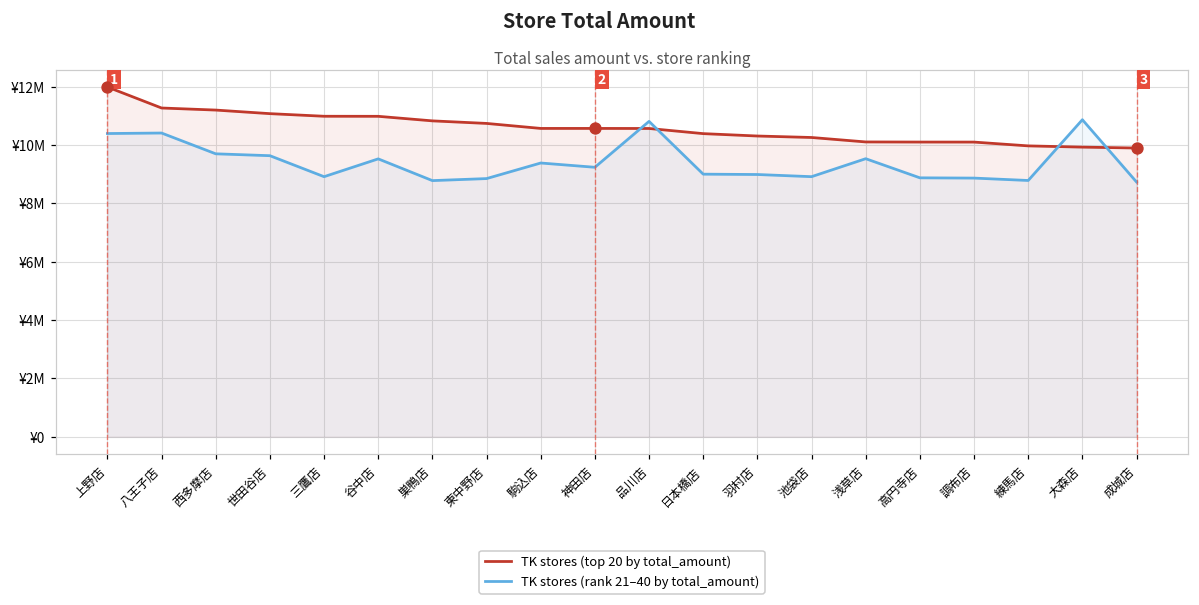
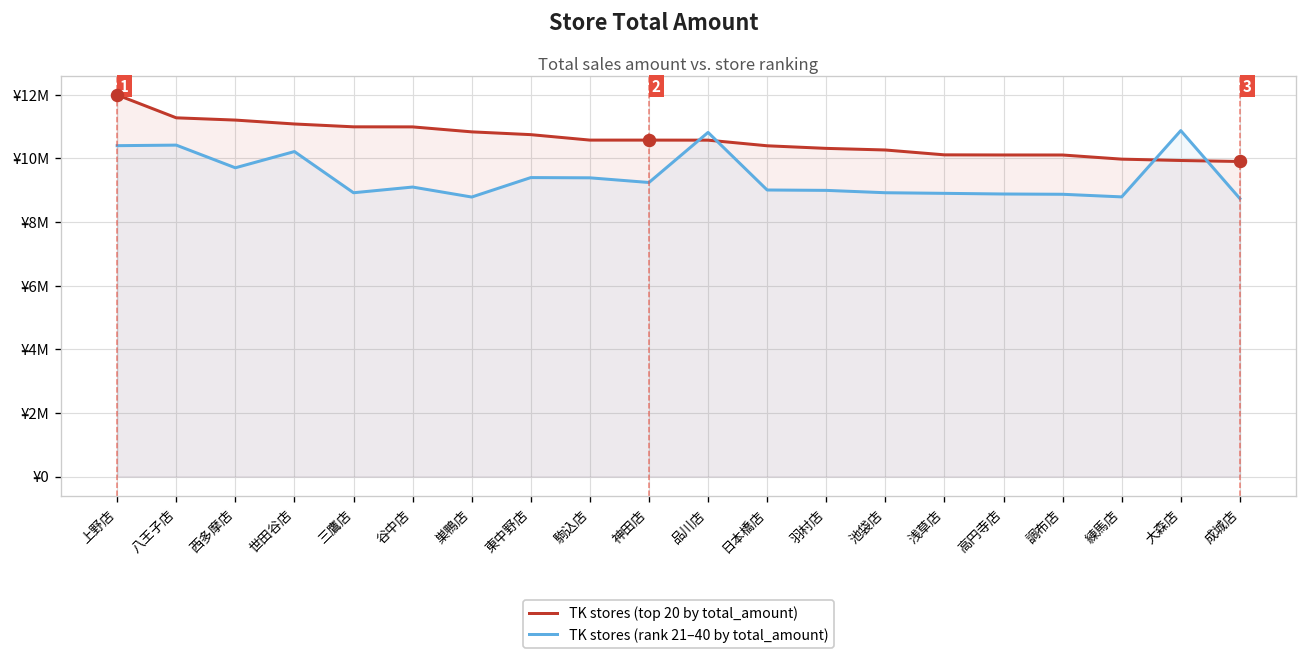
TK stores (rank 21–40 by total_amount), 世田谷店: ¥9600000 -> ¥10200000
TK stores (rank 21–40 by total_amount), 谷中店: ¥9500000 -> ¥9100000
TK stores (rank 21–40 by total_amount), 東中野店: ¥8900000 -> ¥9400000
TK stores (rank 21–40 by total_amount), 浅草店: ¥9500000 -> ¥8900000
